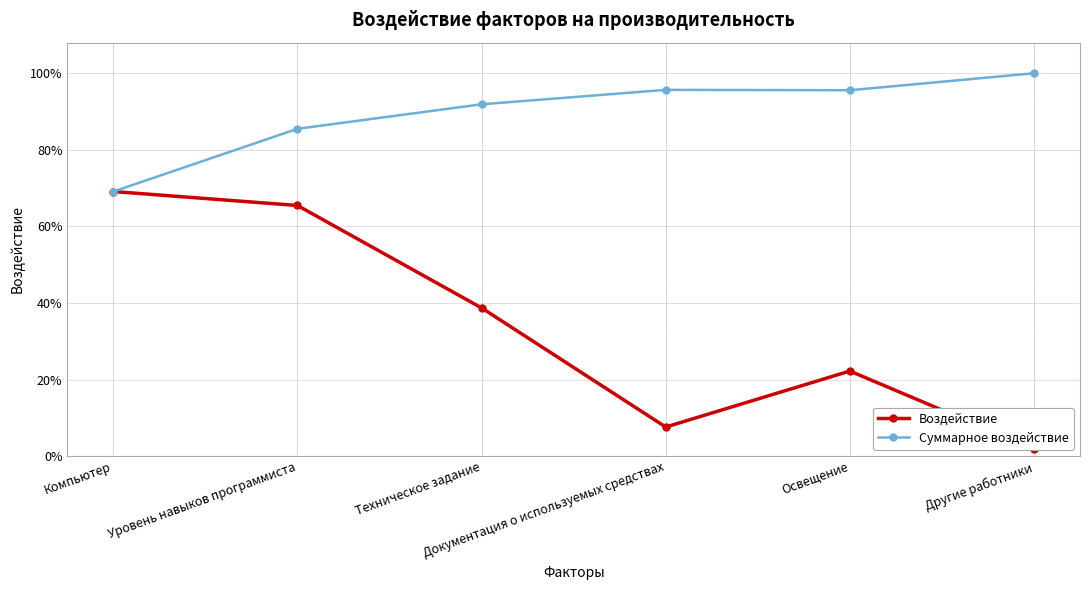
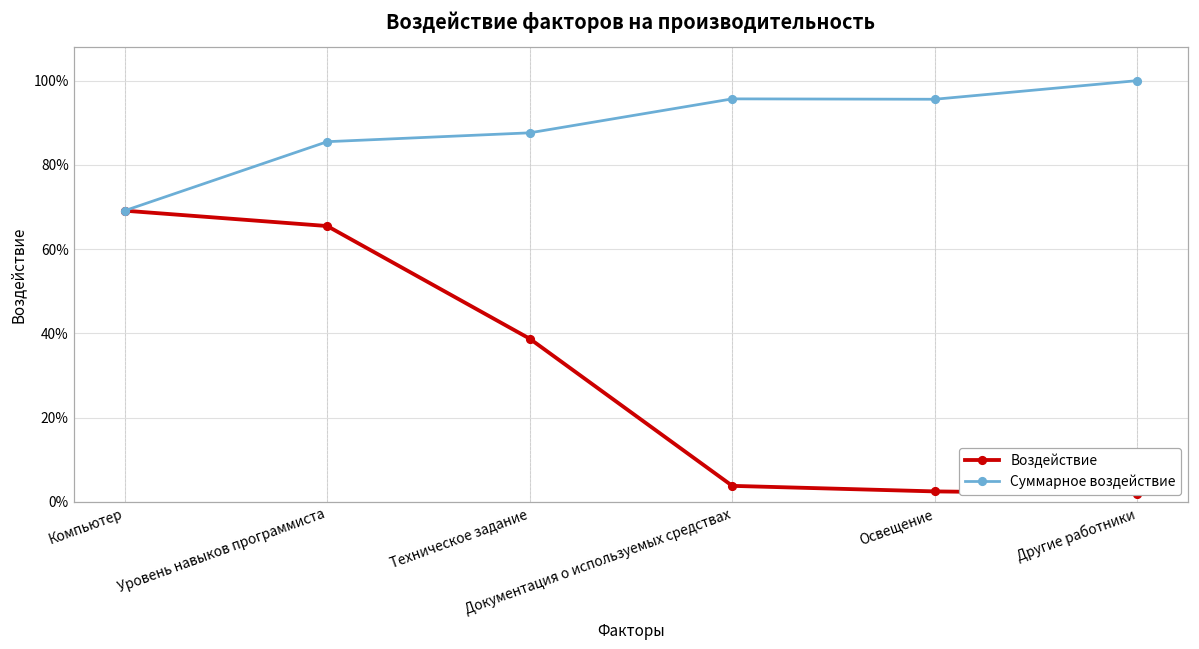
Суммарное воздействие, Техническое задание: 92% -> 88%
Воздействие, Документация о используемых средствах: 8% -> 4%
Воздействие, Освещение: 22% -> 2%
